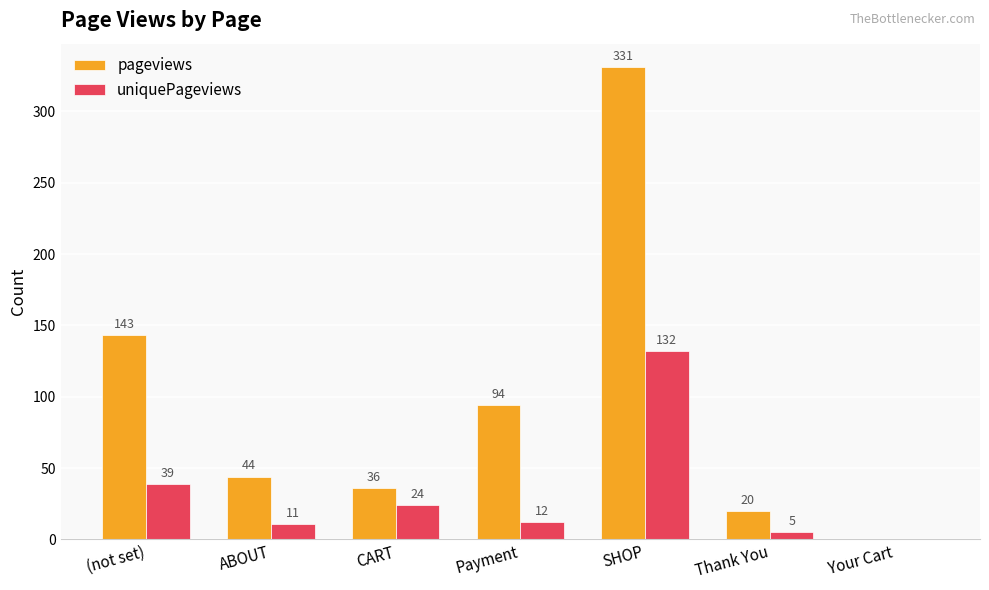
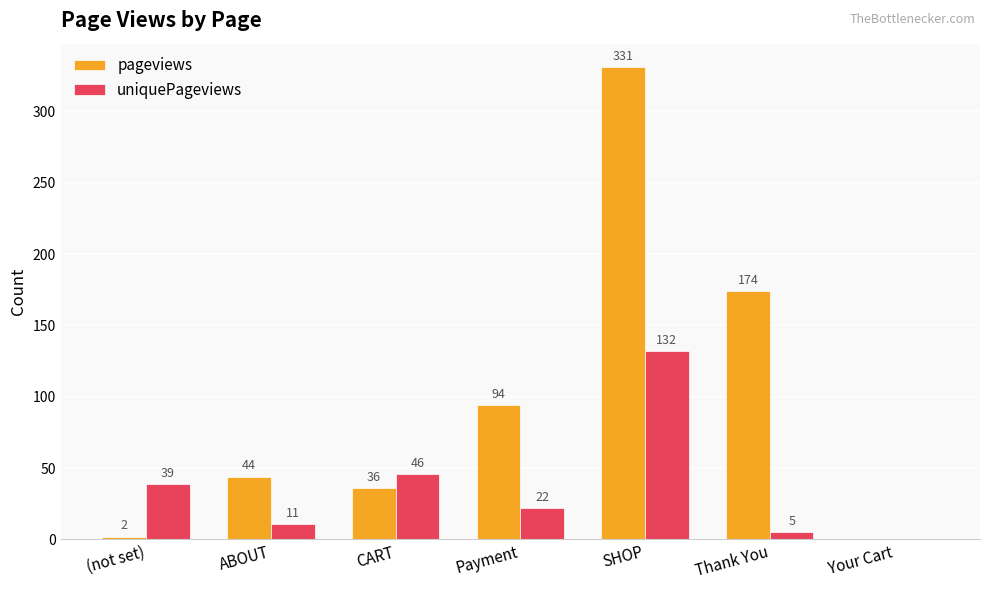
pageviews, (not set): 143 -> 2
uniquePageviews, CART: 24 -> 46
uniquePageviews, Payment: 12 -> 22
pageviews, Thank You: 20 -> 174
